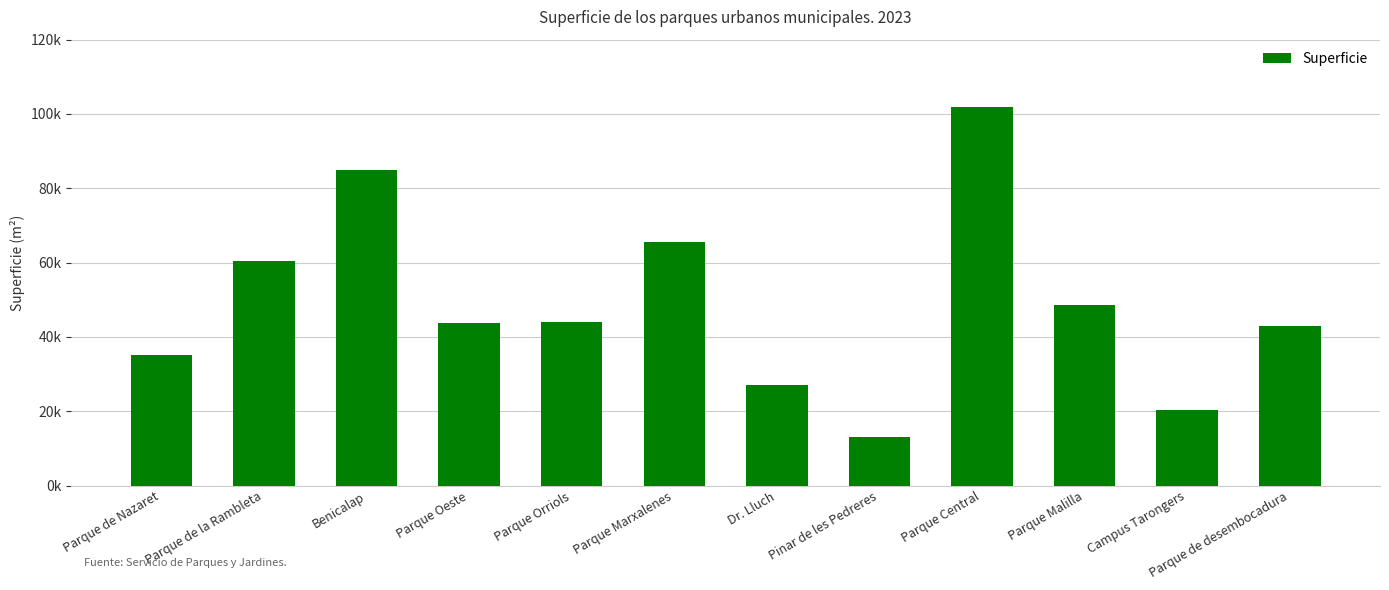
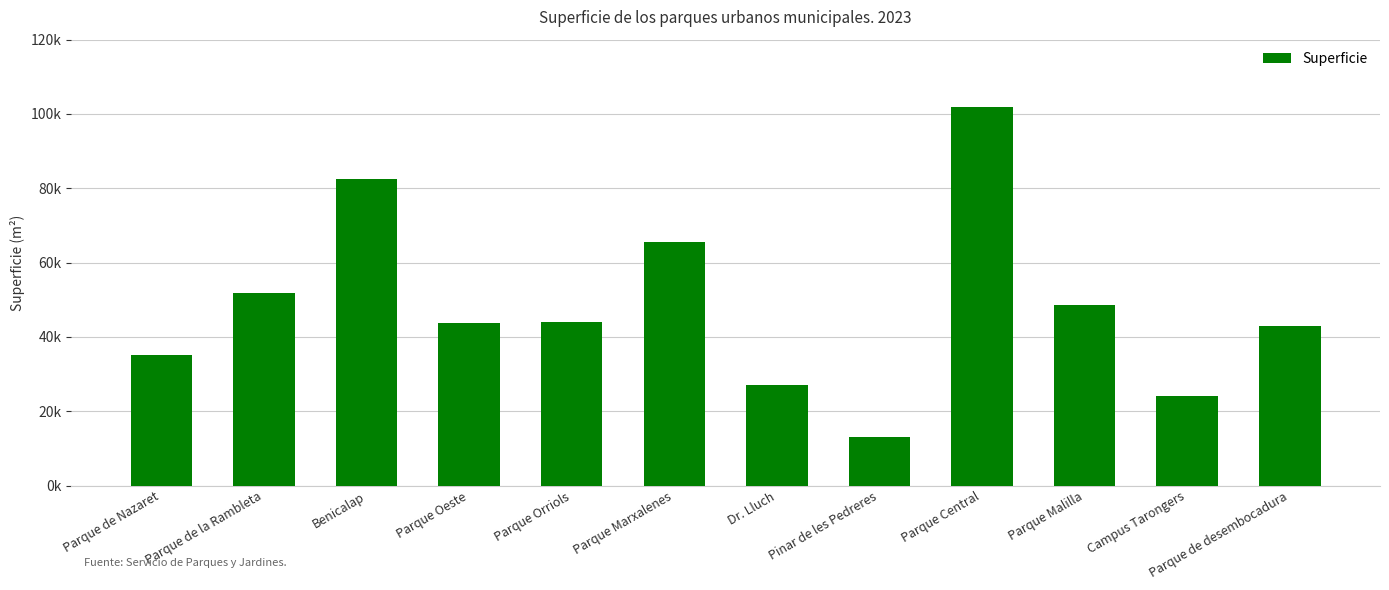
Parque de la Rambleta: 60000 -> 52000
Benicalap: 85000 -> 82000
Campus Tarongers: 20000 -> 24000
